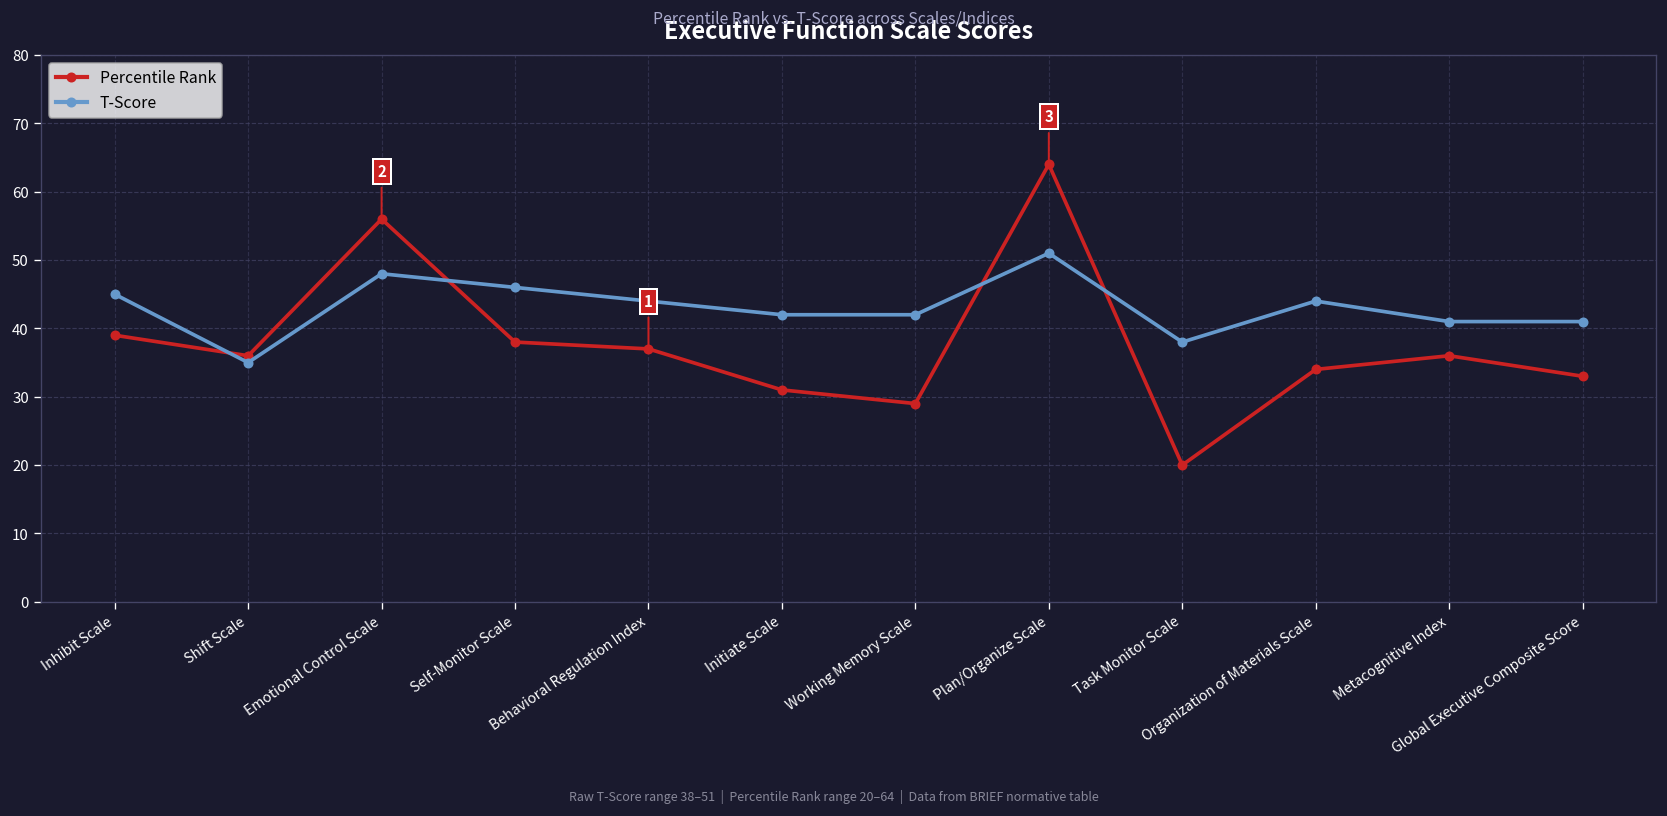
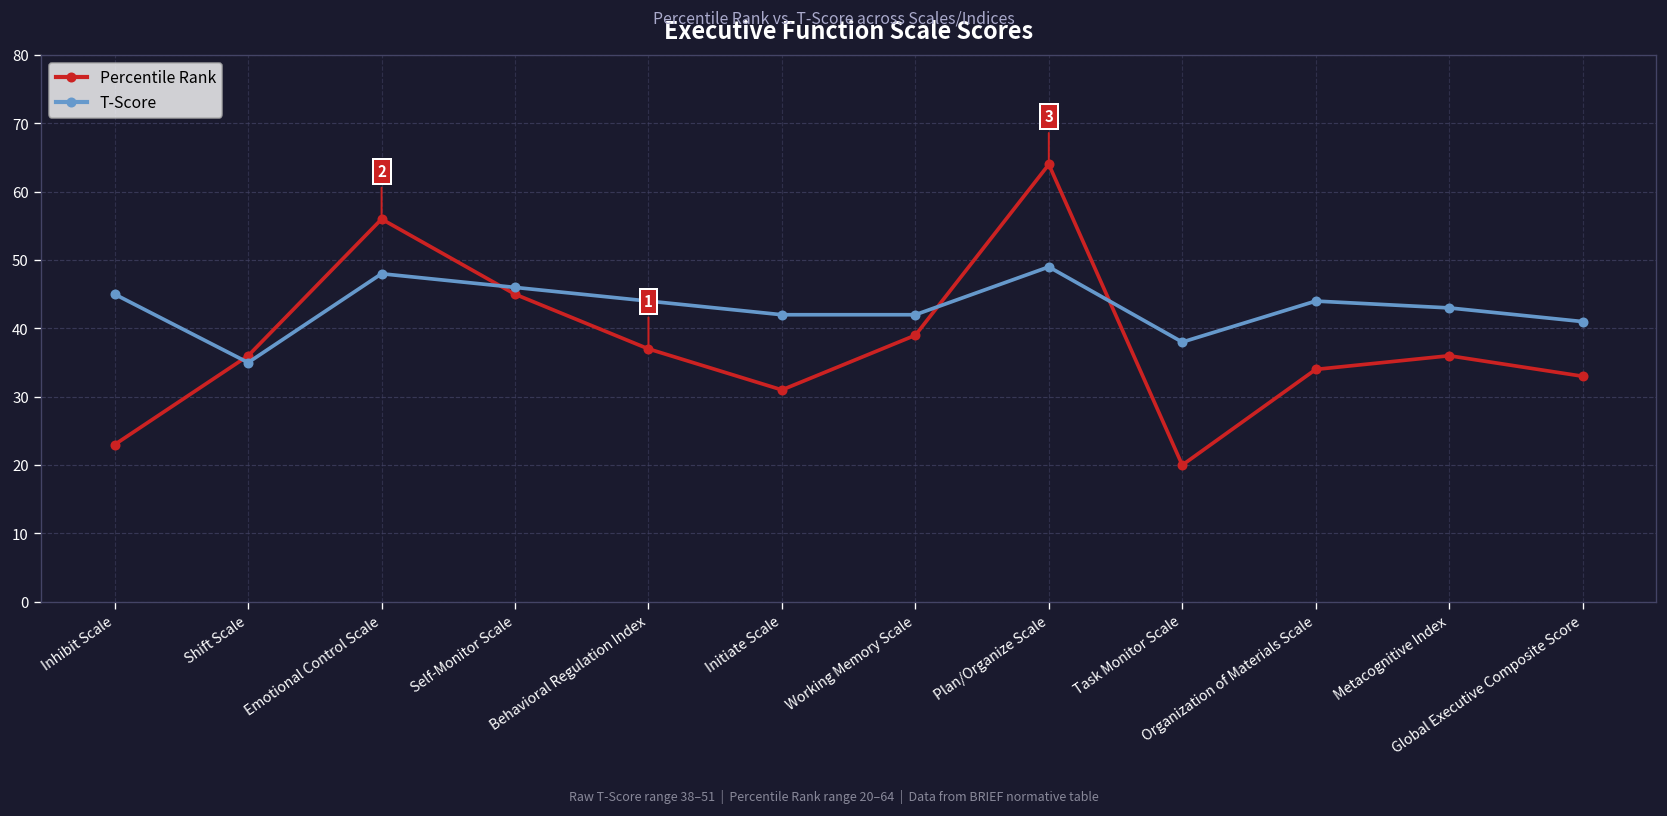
Percentile Rank, Inhibit Scale: 39 -> 23
Percentile Rank, Self-Monitor Scale: 38 -> 45
Percentile Rank, Working Memory Scale: 29 -> 39
T-Score, Plan/Organize Scale: 51 -> 49
T-Score, Metacognitive Index: 41 -> 43
